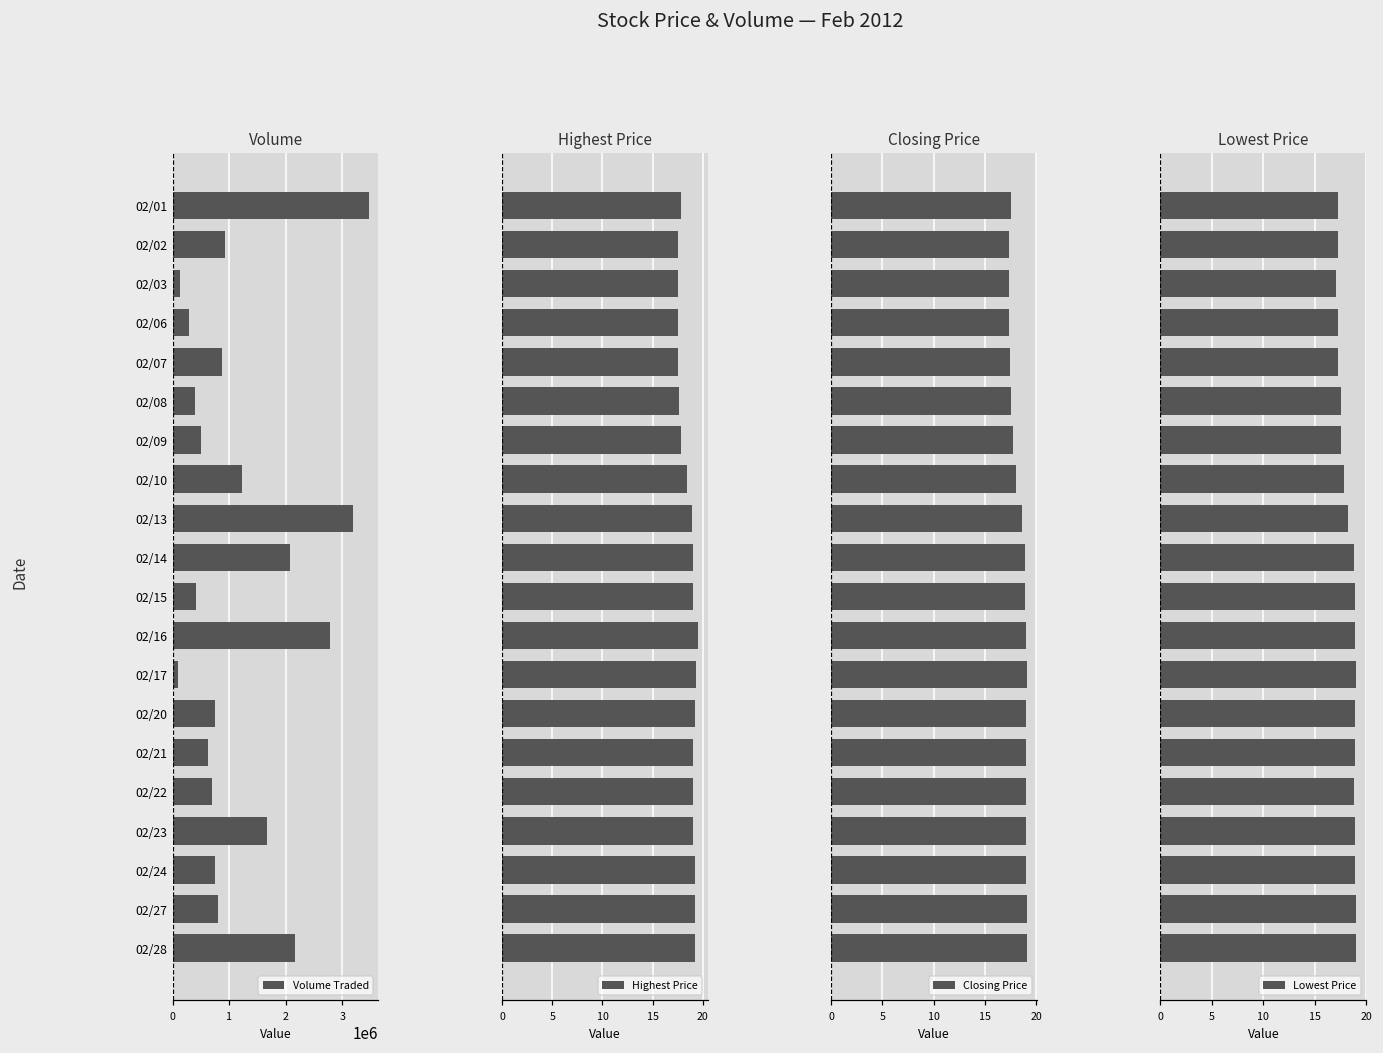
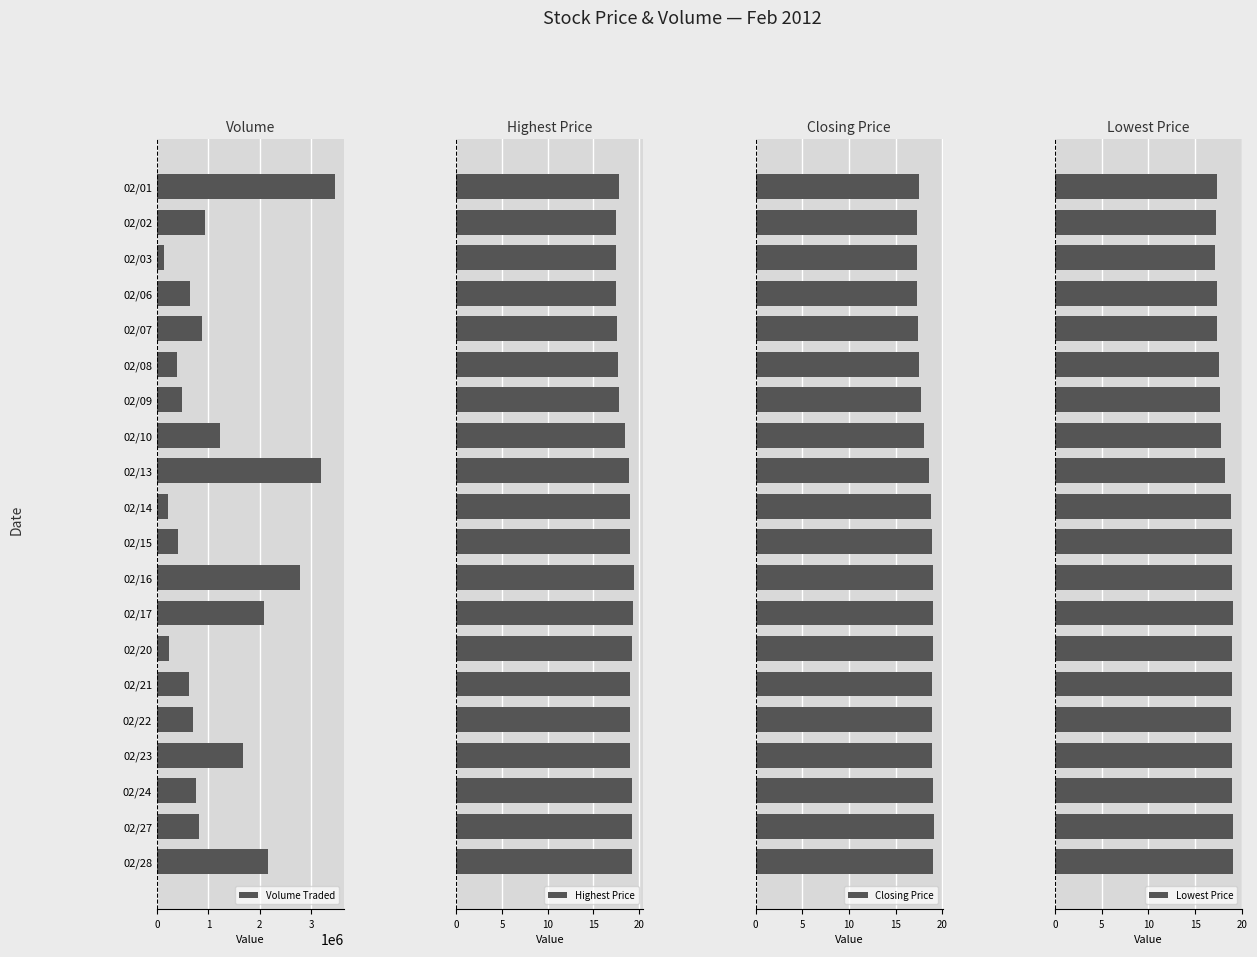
Volume, 02/06: 300000 -> 600000
Volume, 02/14: 2100000 -> 200000
Volume, 02/17: 100000 -> 2100000
Volume, 02/20: 700000 -> 200000
